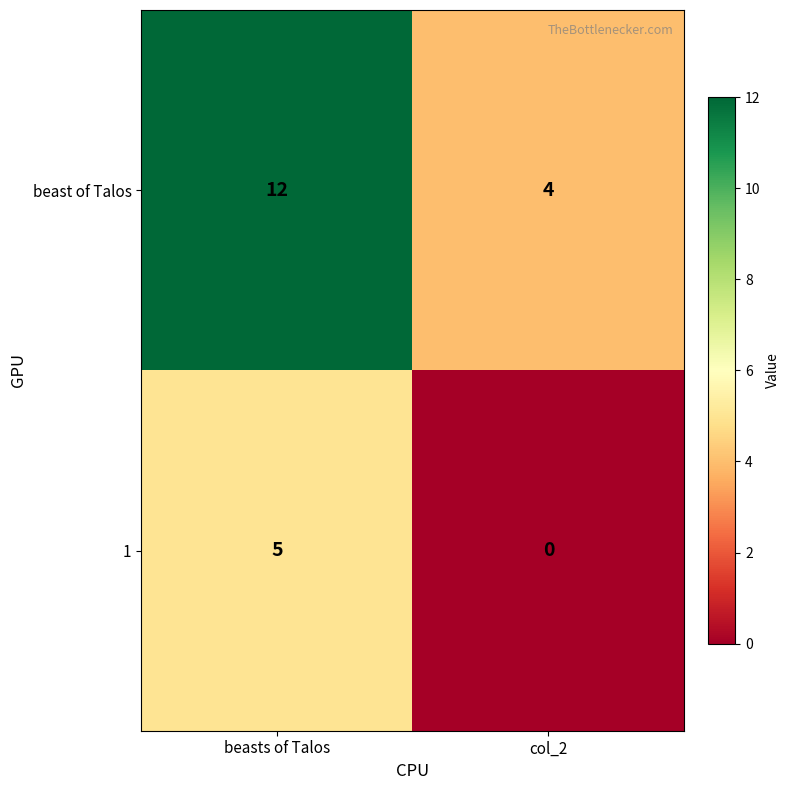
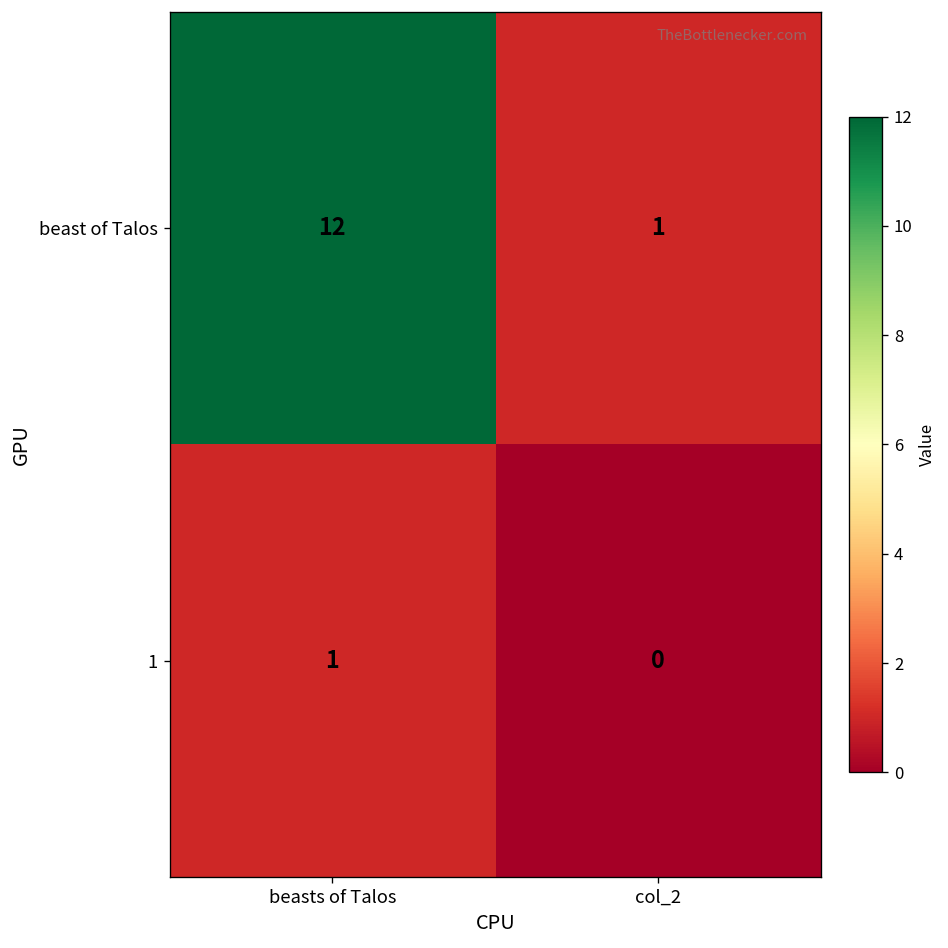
beast of Talos, col_2: 4 -> 1
1, beasts of Talos: 5 -> 1
